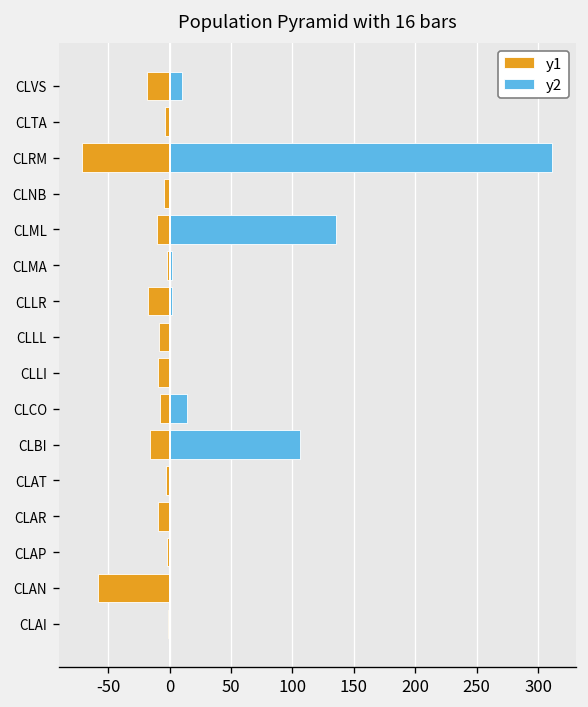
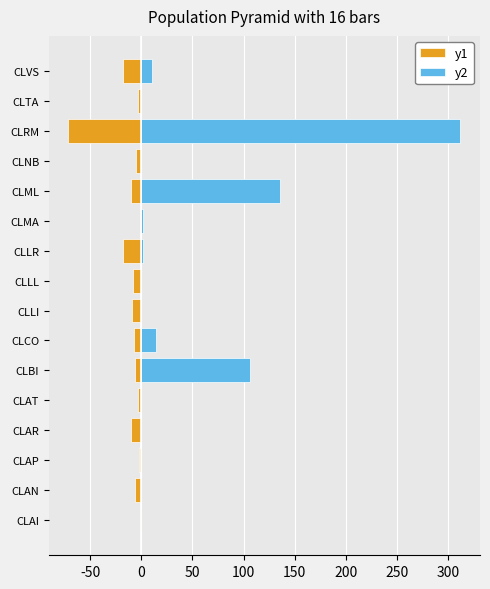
y1, CLBI: -16 -> -6
y1, CLAN: -58 -> -6
